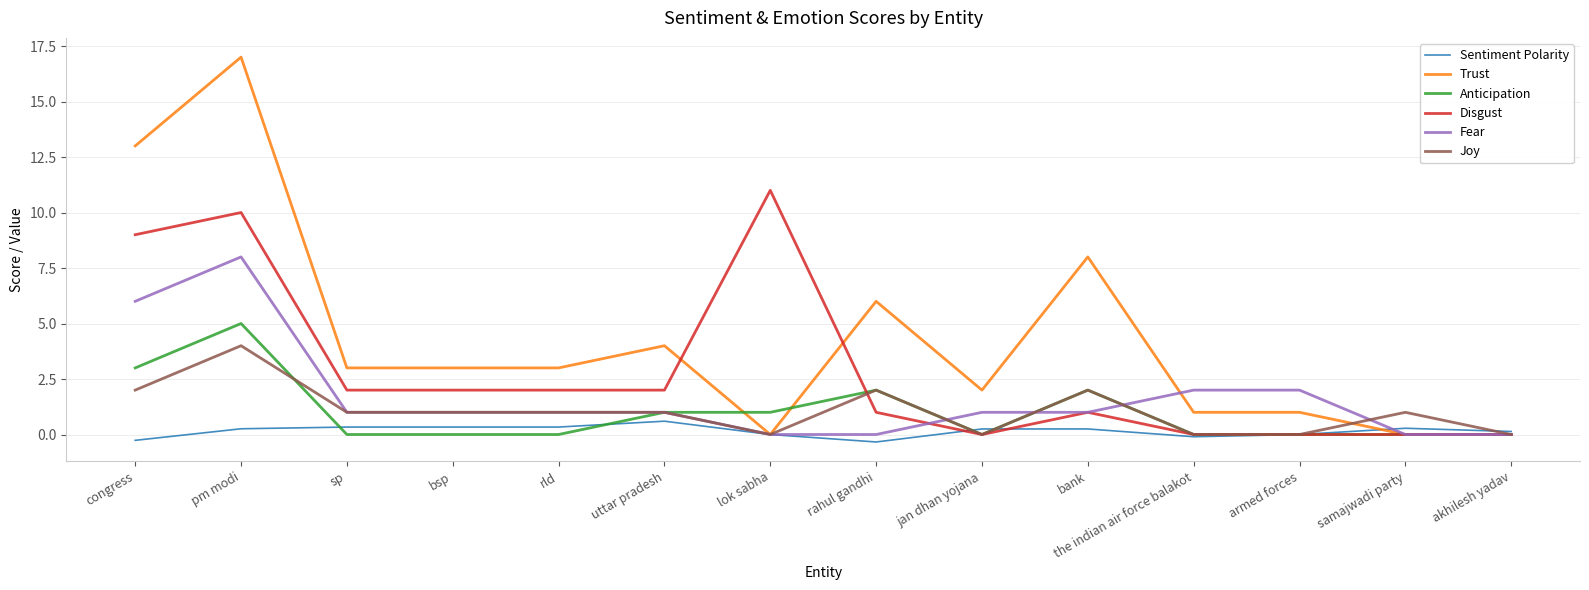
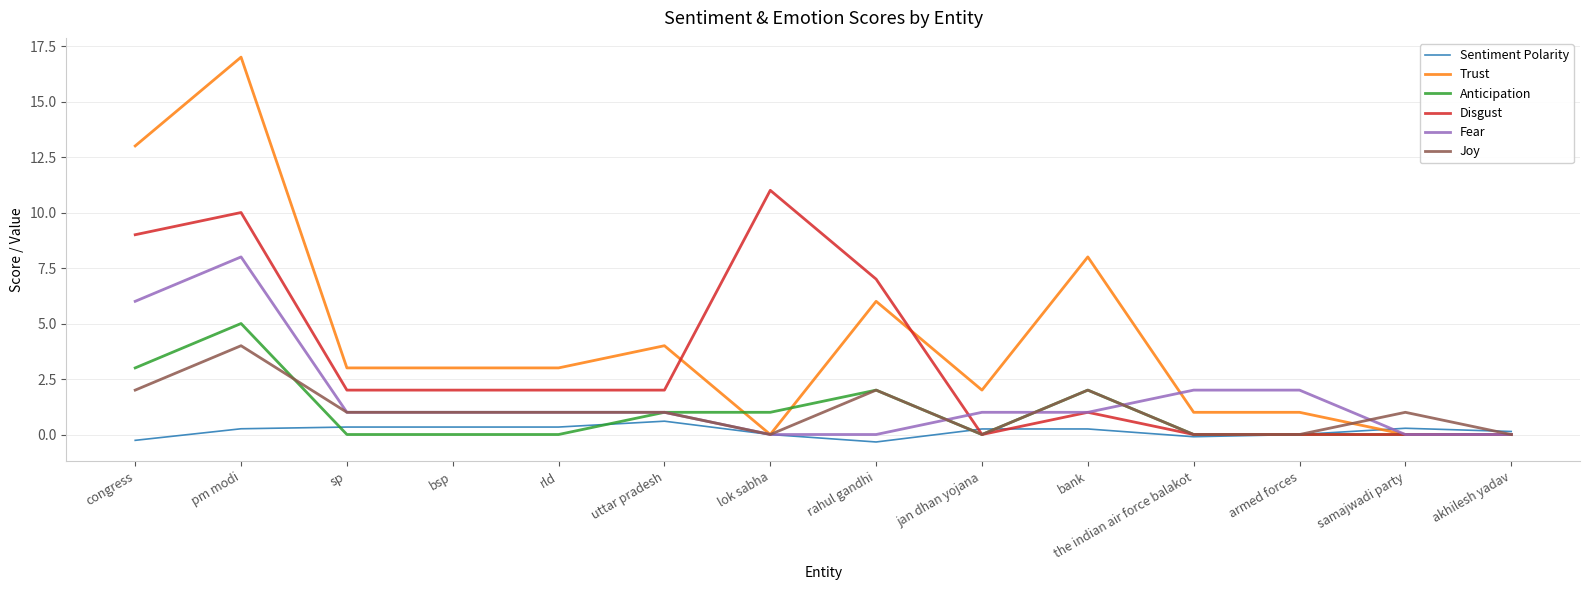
Disgust, rahul gandhi: 1 -> 7
